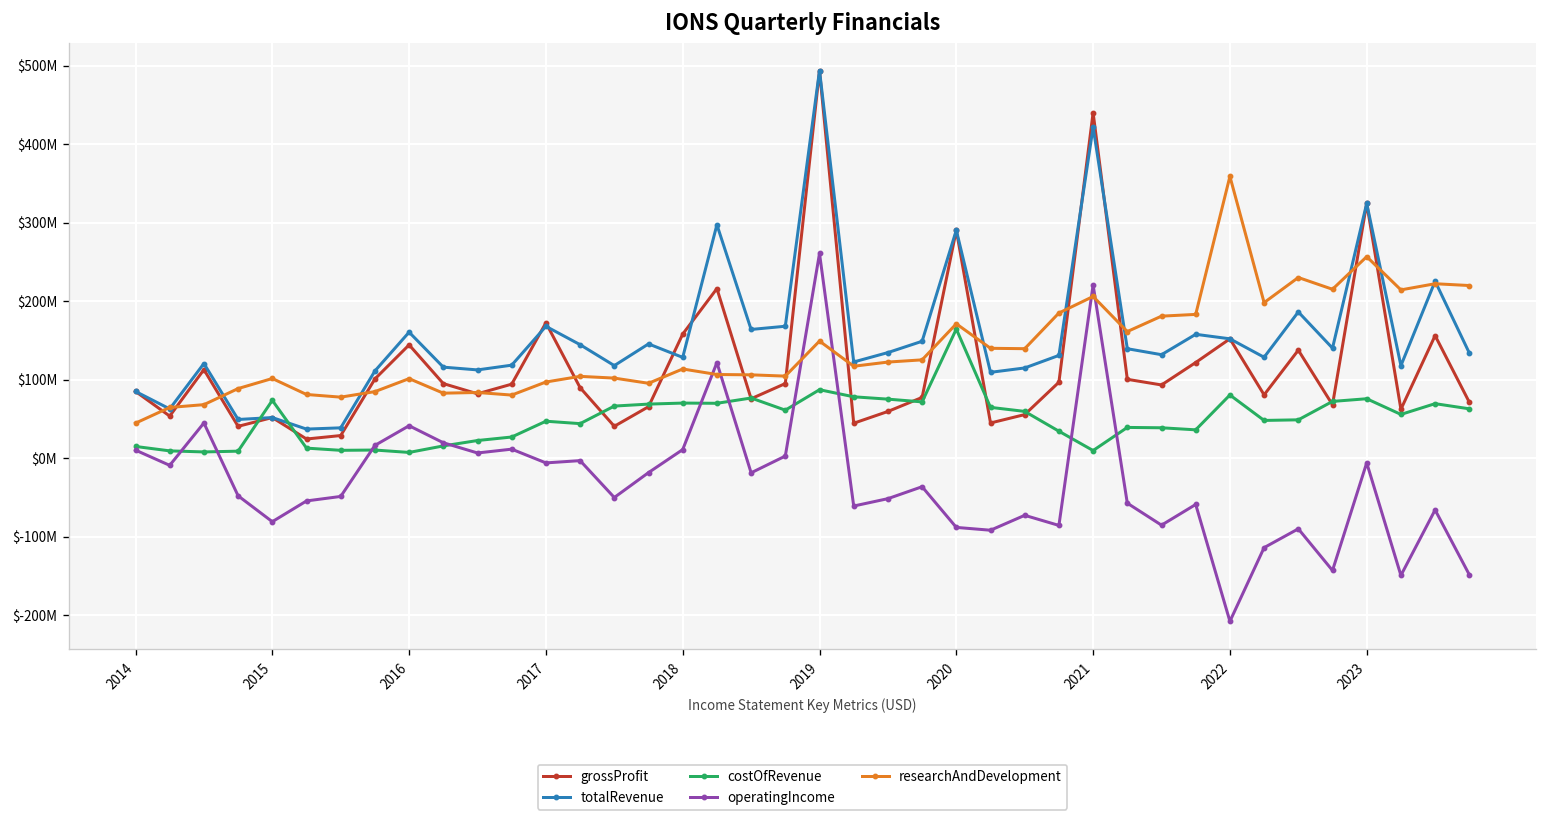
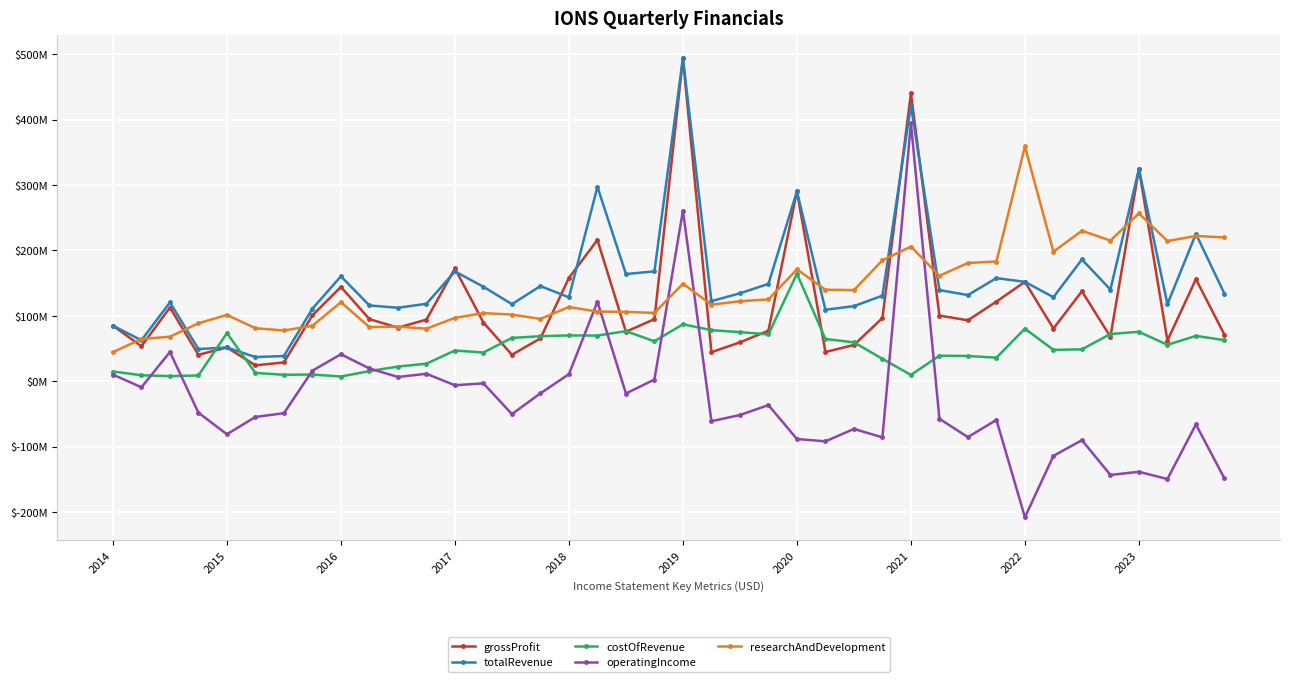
researchAndDevelopment, 2016: $100000000 -> $120000000
operatingIncome, 2021: $220000000 -> $390000000
operatingIncome, 2023: $-10000000 -> $-140000000
